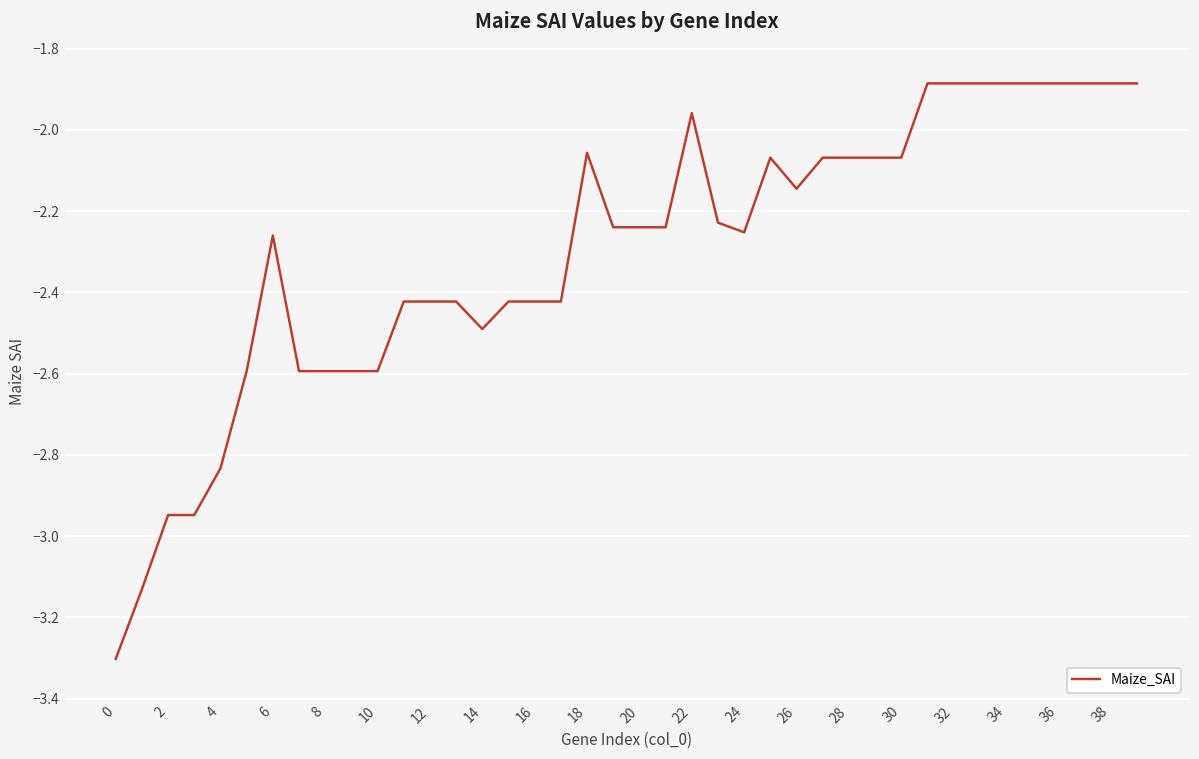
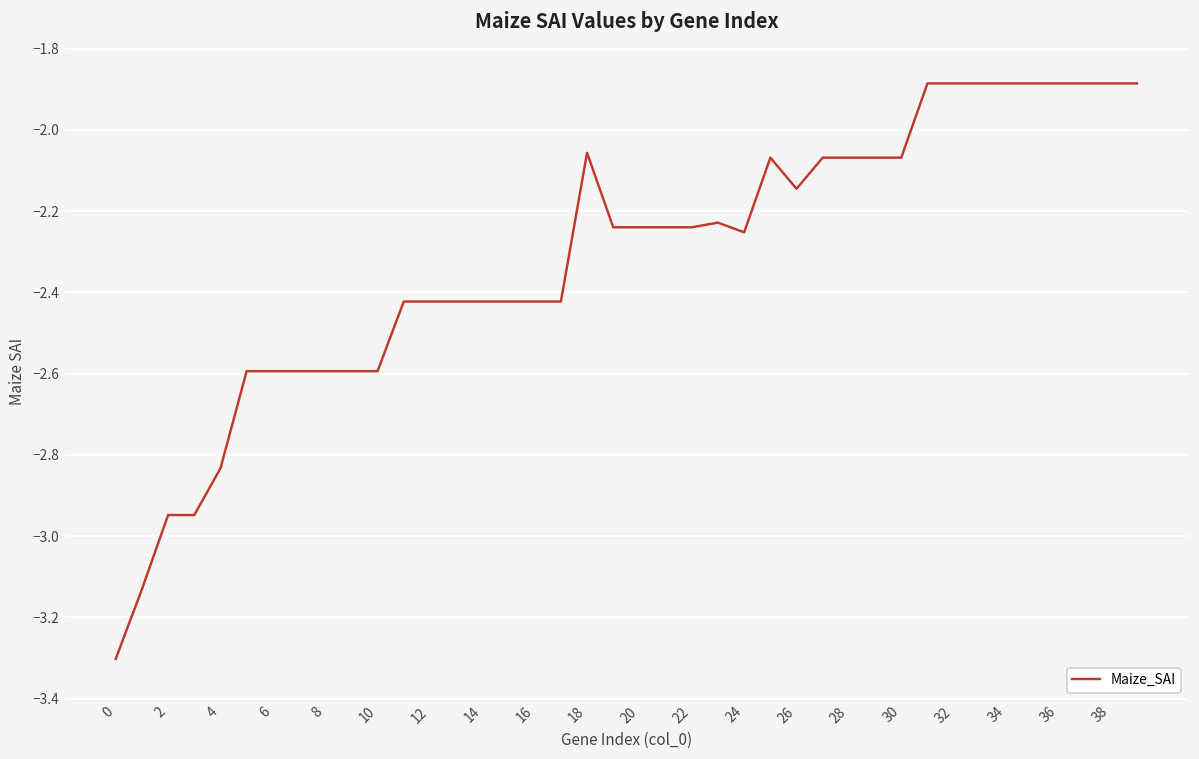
6: -2.26 -> -2.59
14: -2.49 -> -2.42
22: -1.96 -> -2.24
